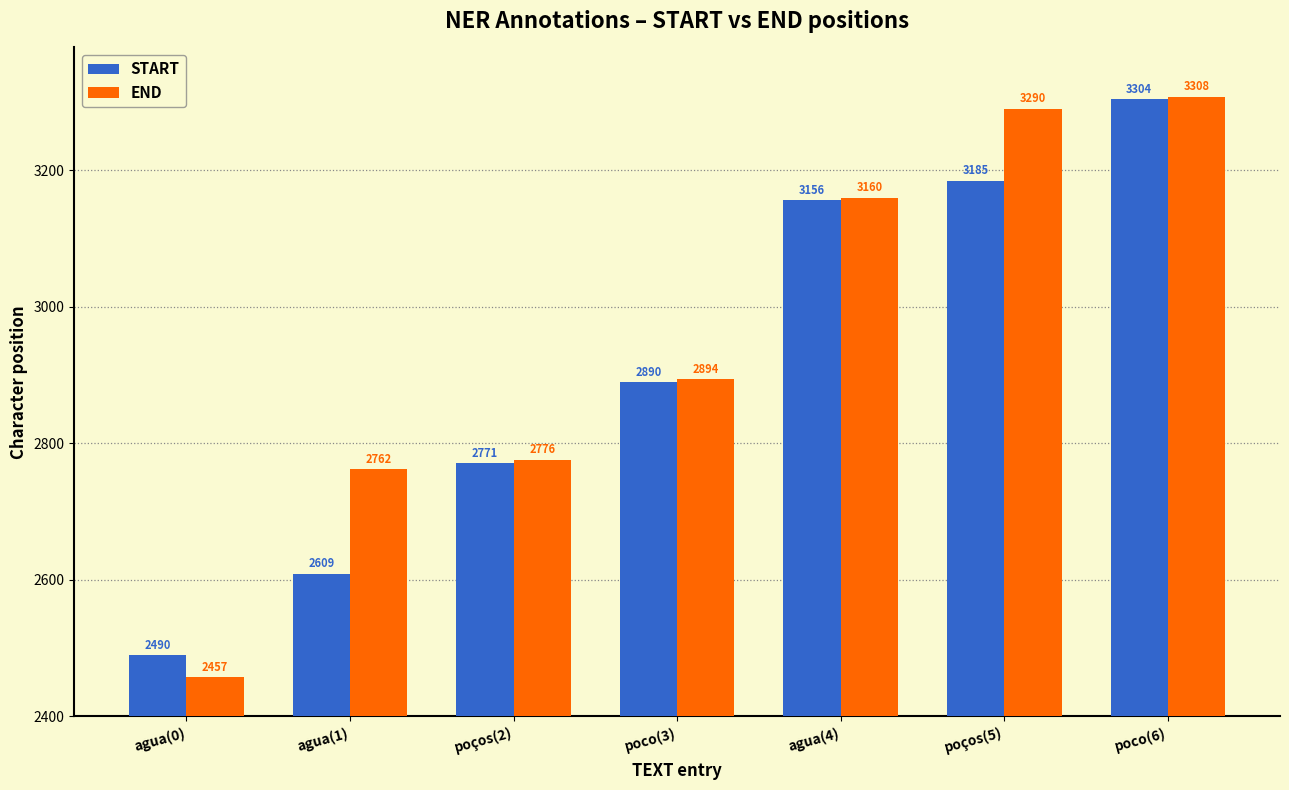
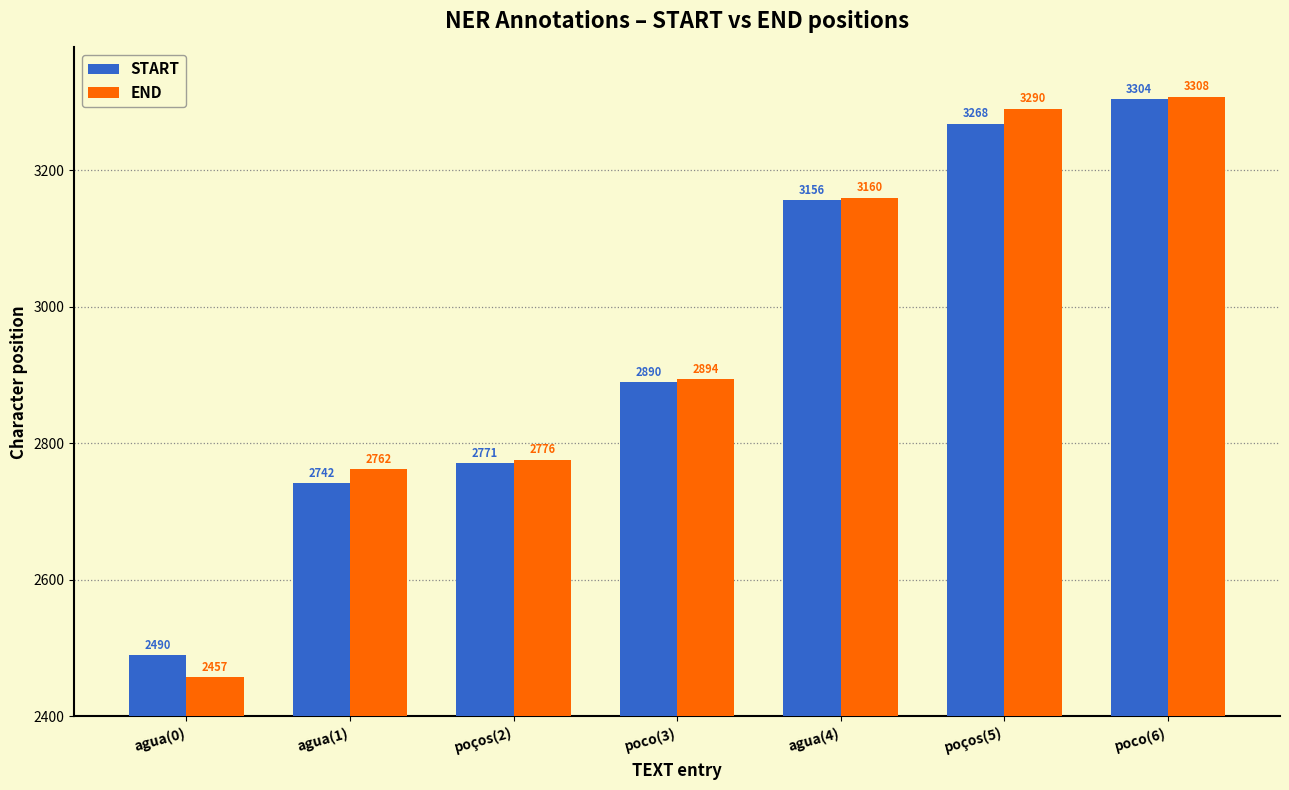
START, agua(1): 2609 -> 2742
START, poços(5): 3185 -> 3268
